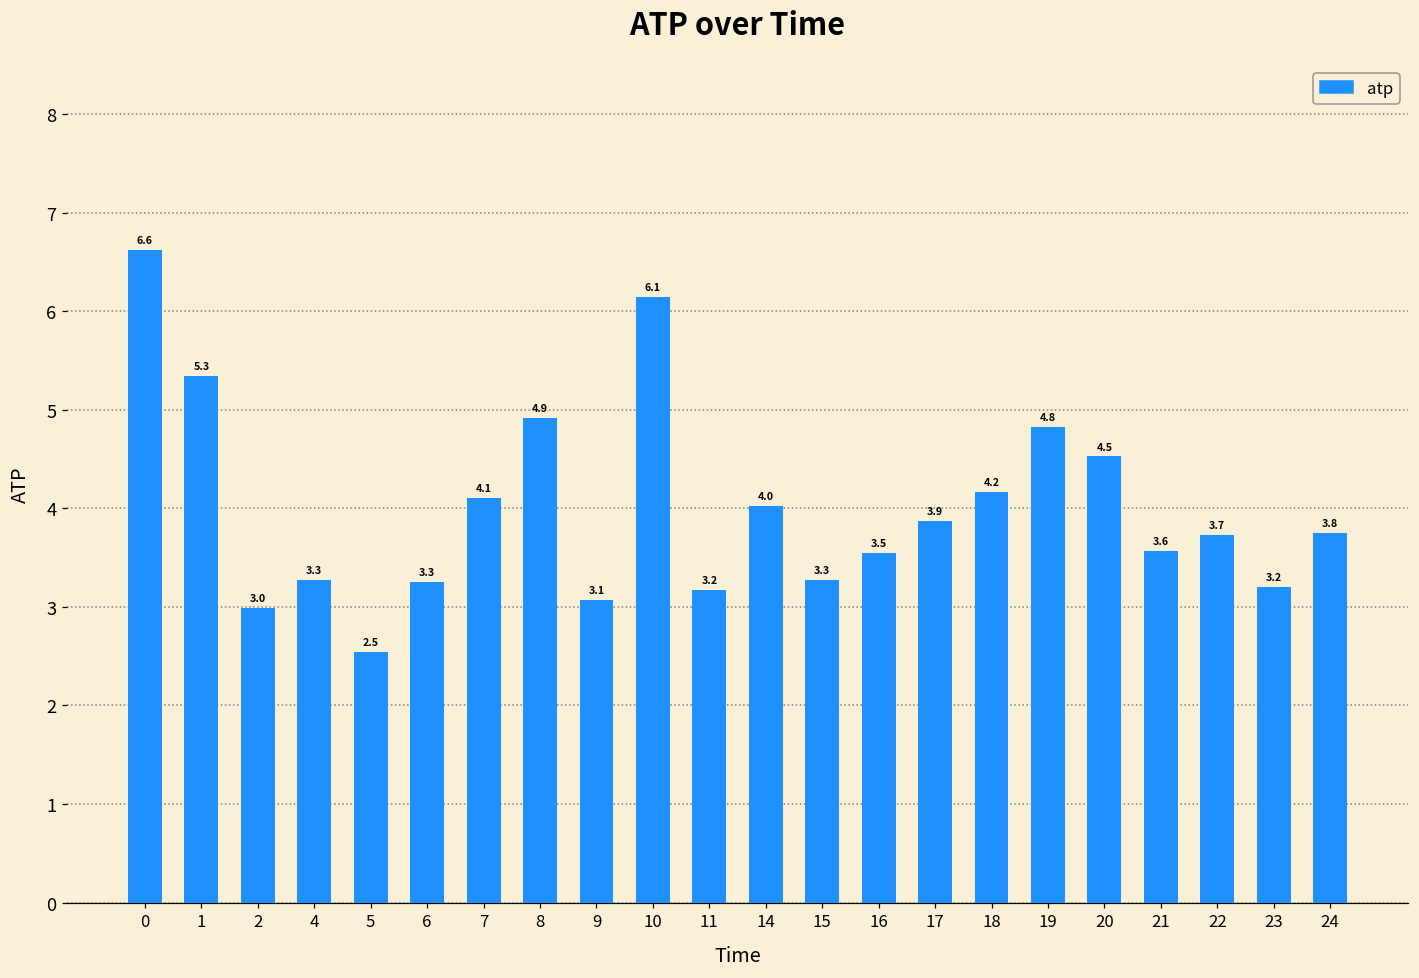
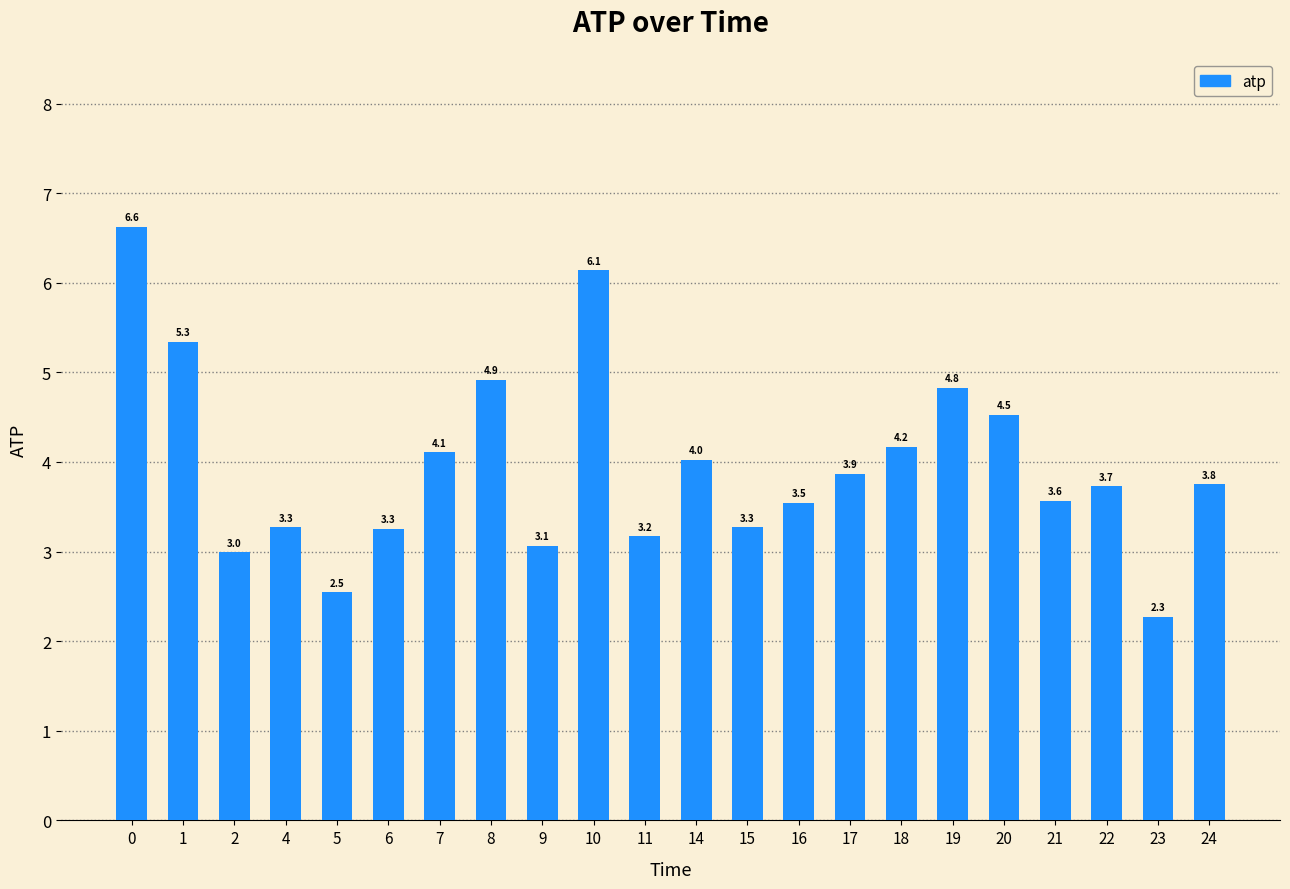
23: 3.2 -> 2.3
